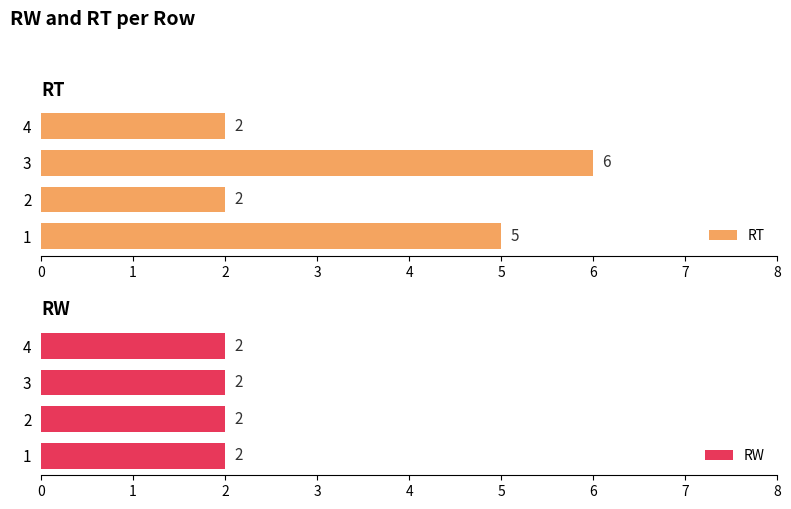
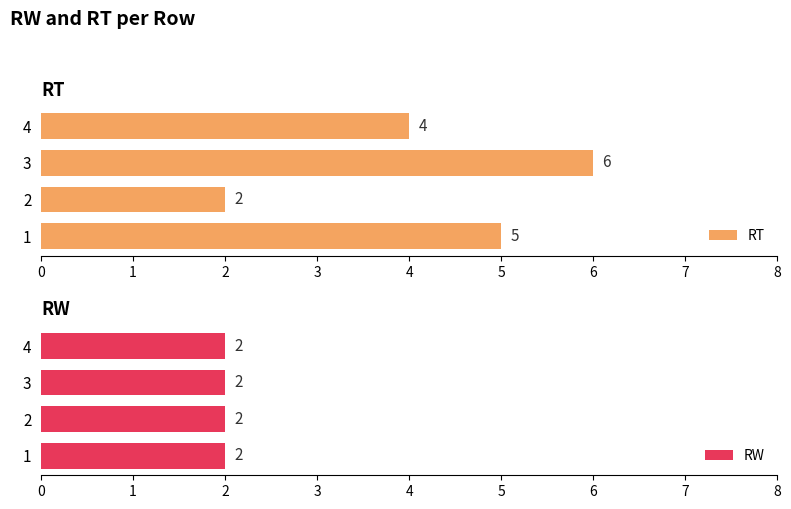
RT, 4: 2 -> 4
